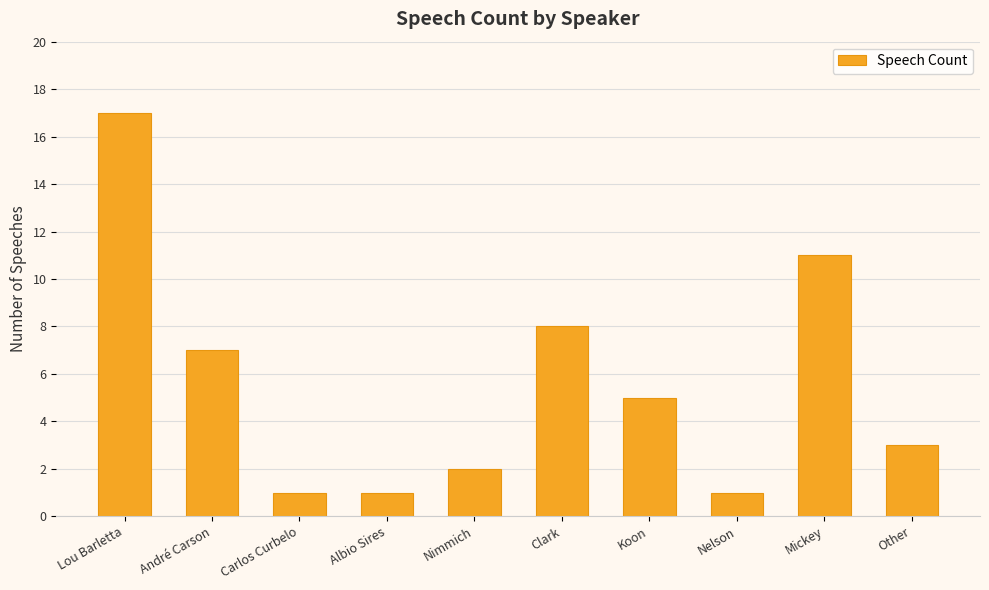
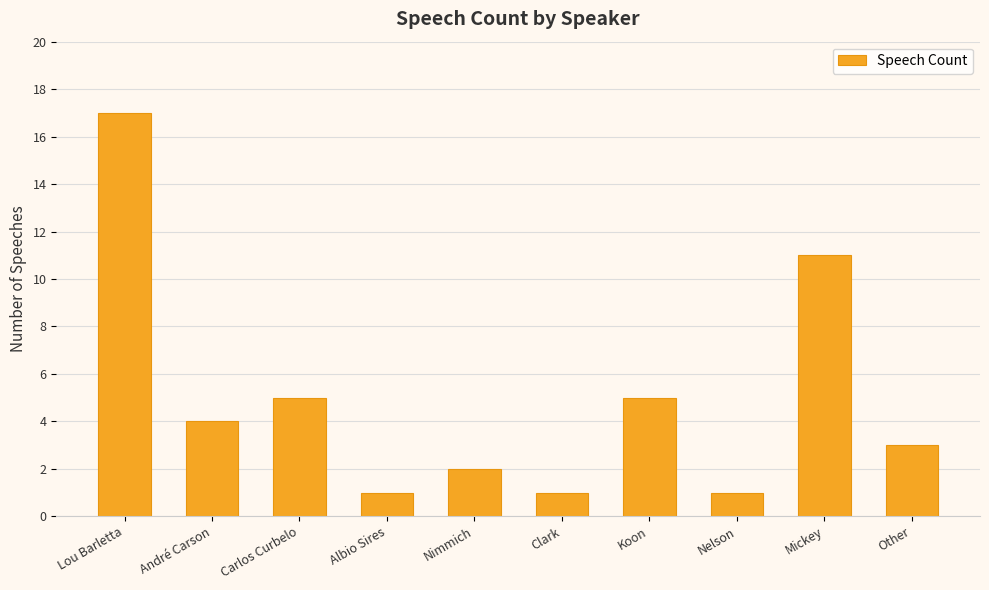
André Carson: 7 -> 4
Carlos Curbelo: 1 -> 5
Clark: 8 -> 1
